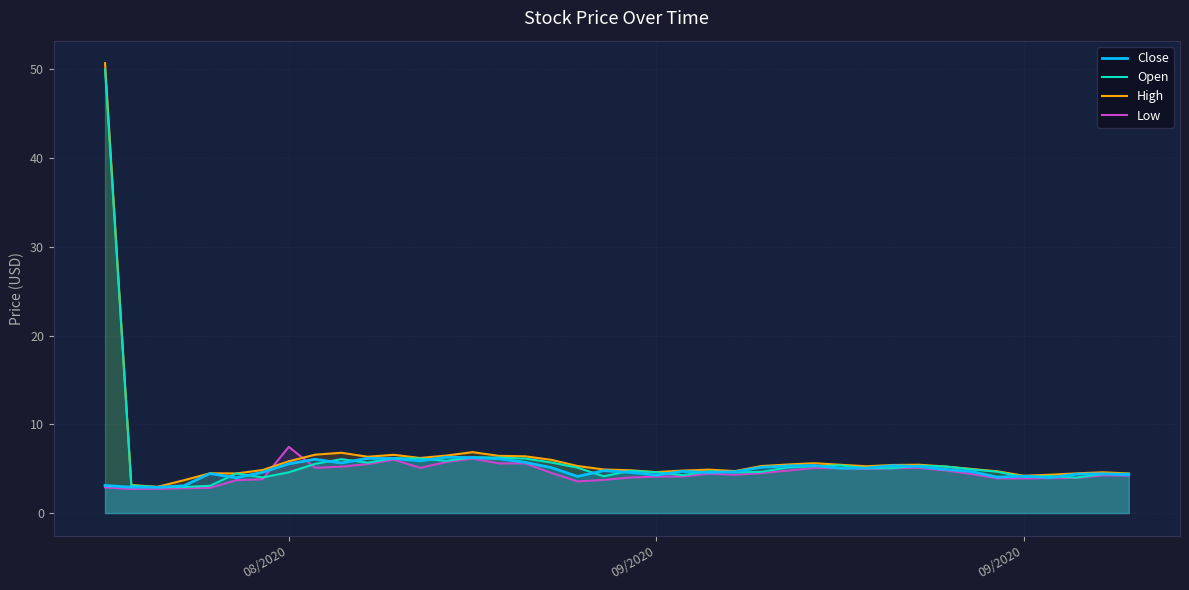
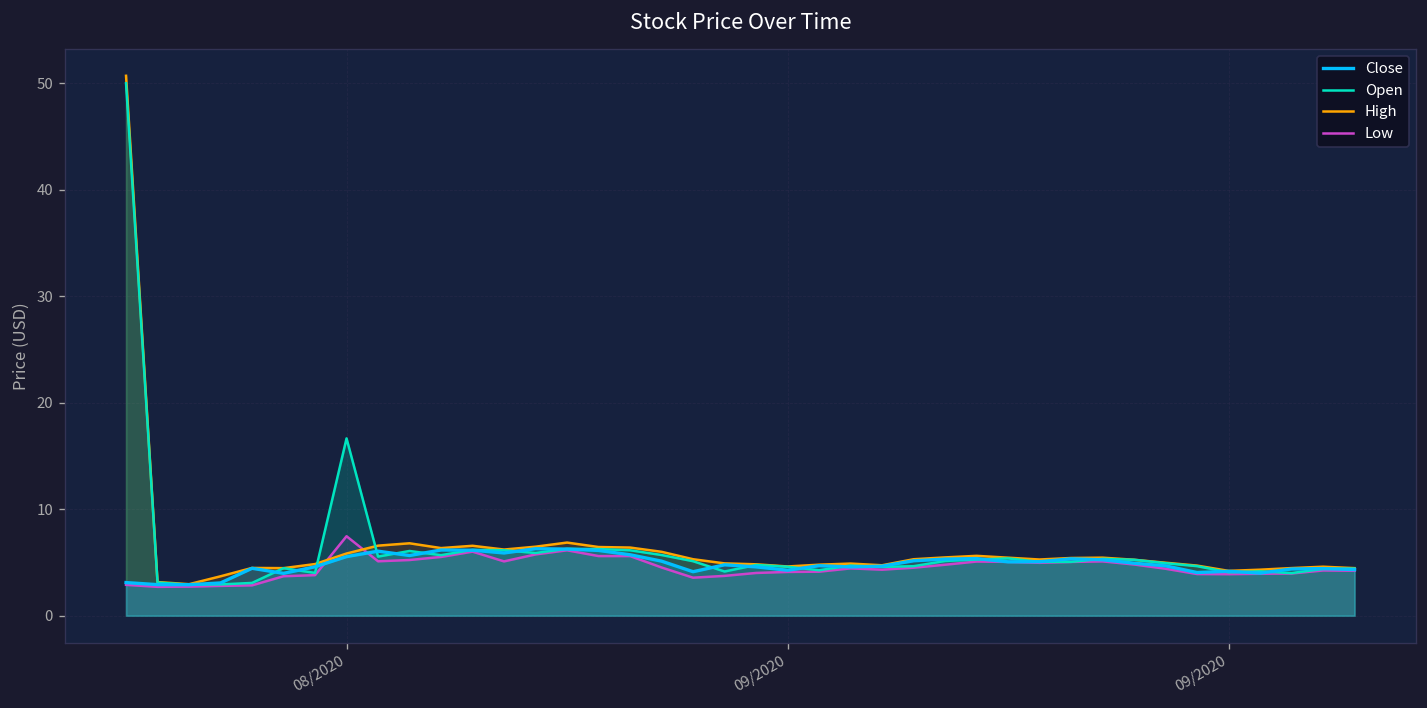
Open, 08/2020: 5 -> 17
